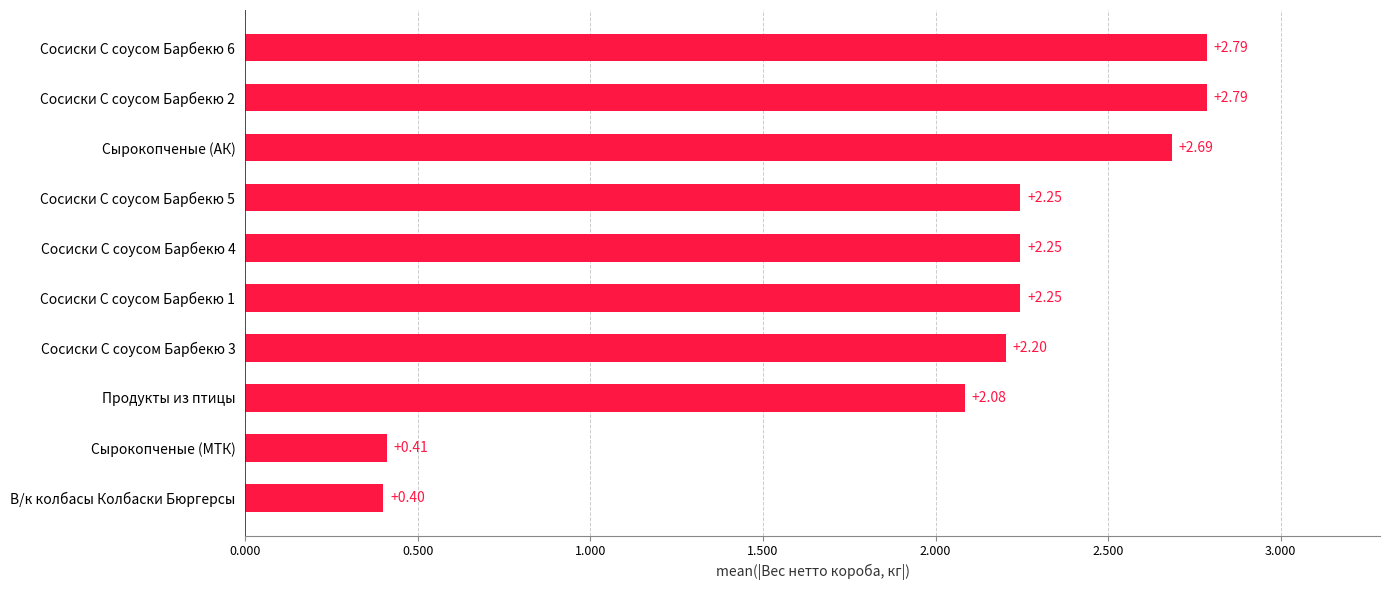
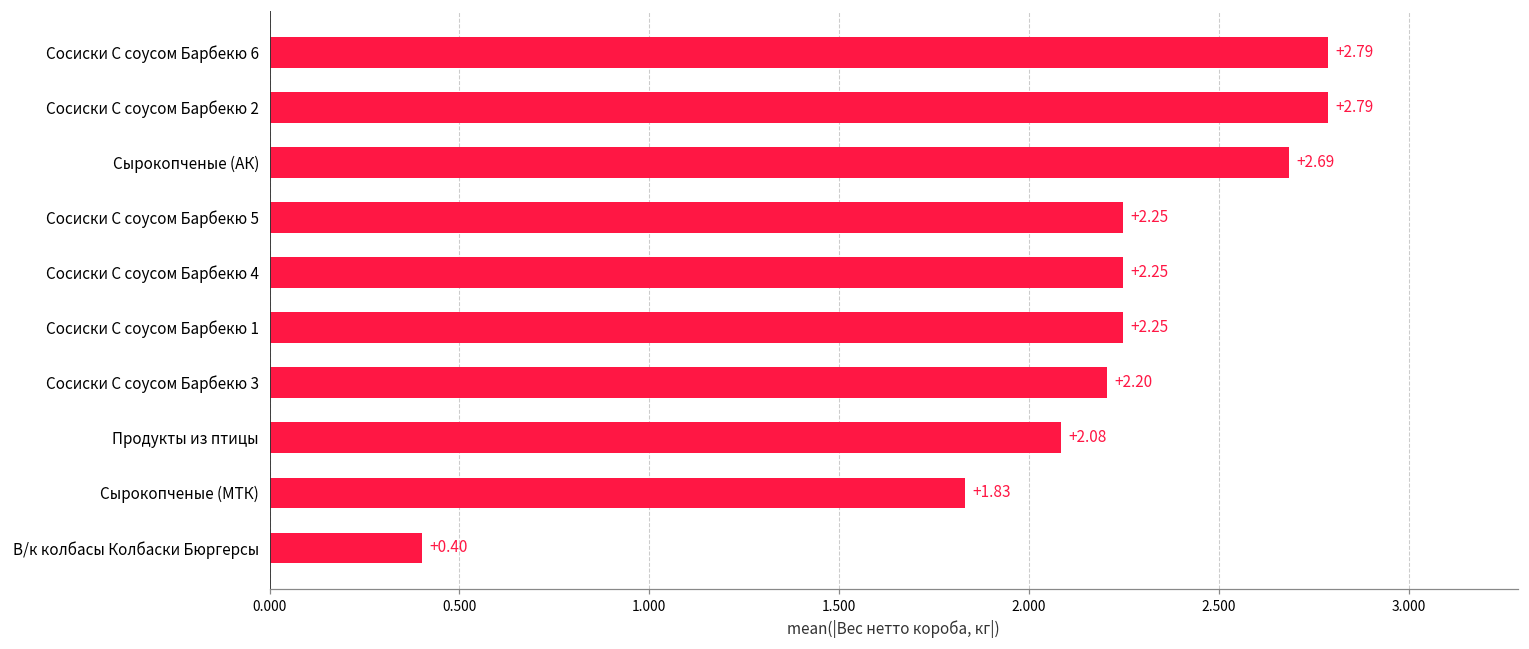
Сырокопченые (МТК): +0.41 -> +1.83
